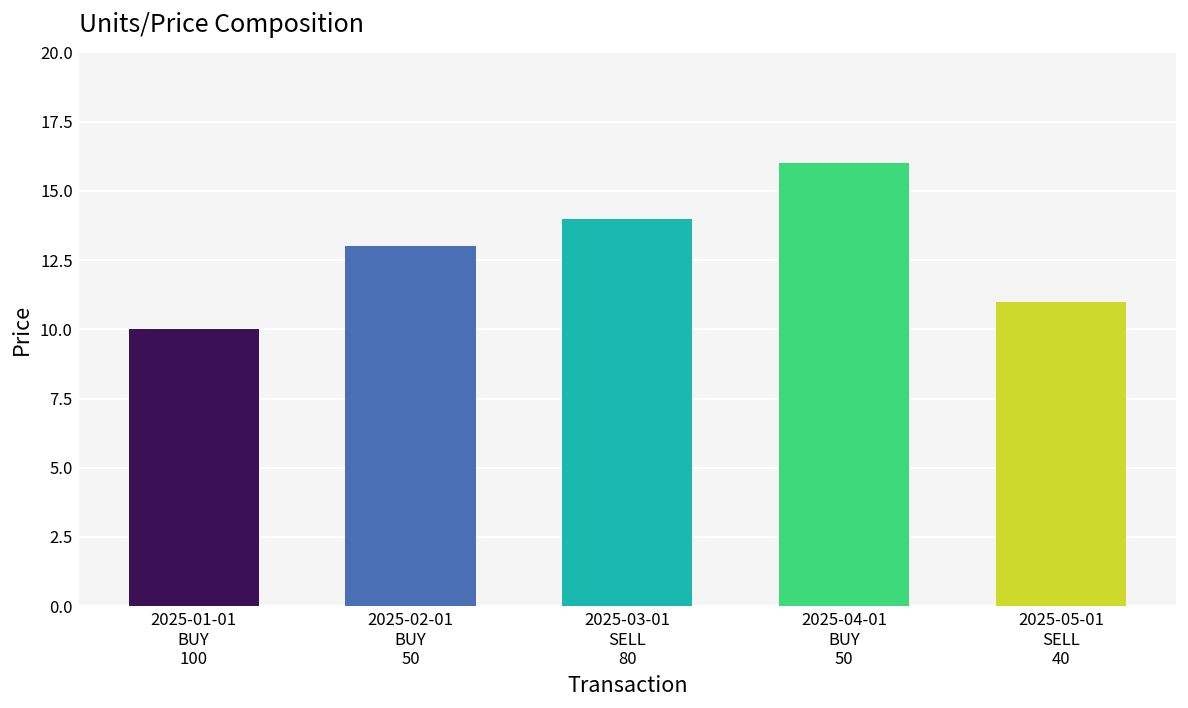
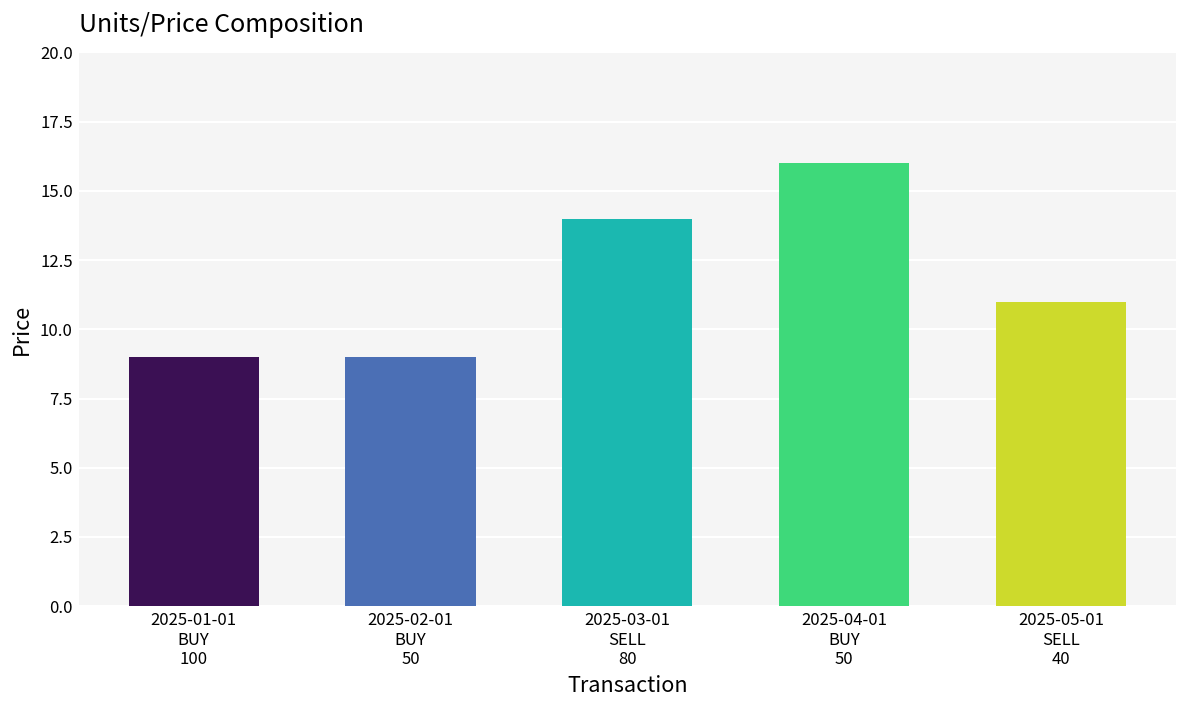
2025-01-01 BUY 100: 10 -> 9
2025-02-01 BUY 50: 13 -> 9
